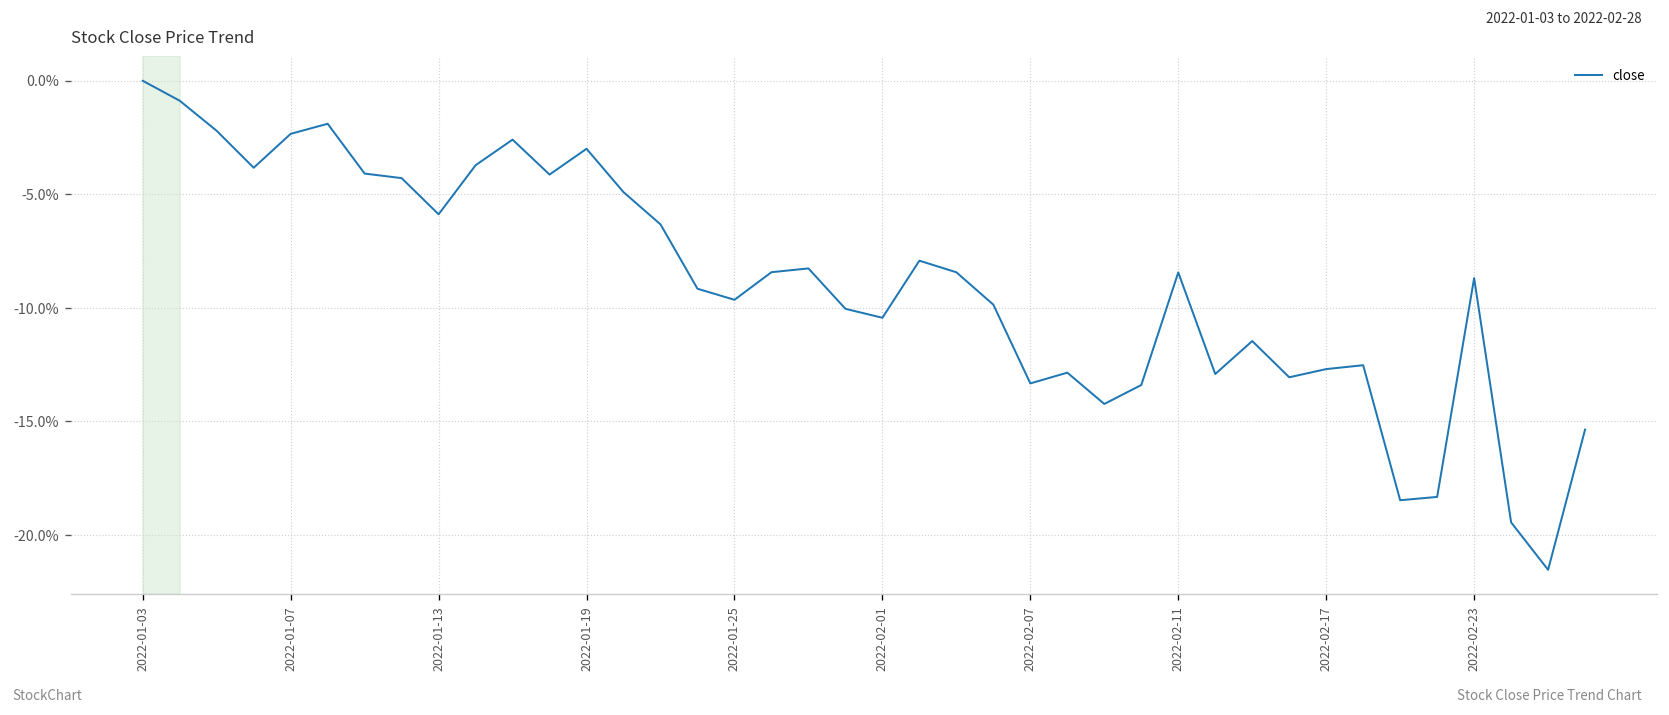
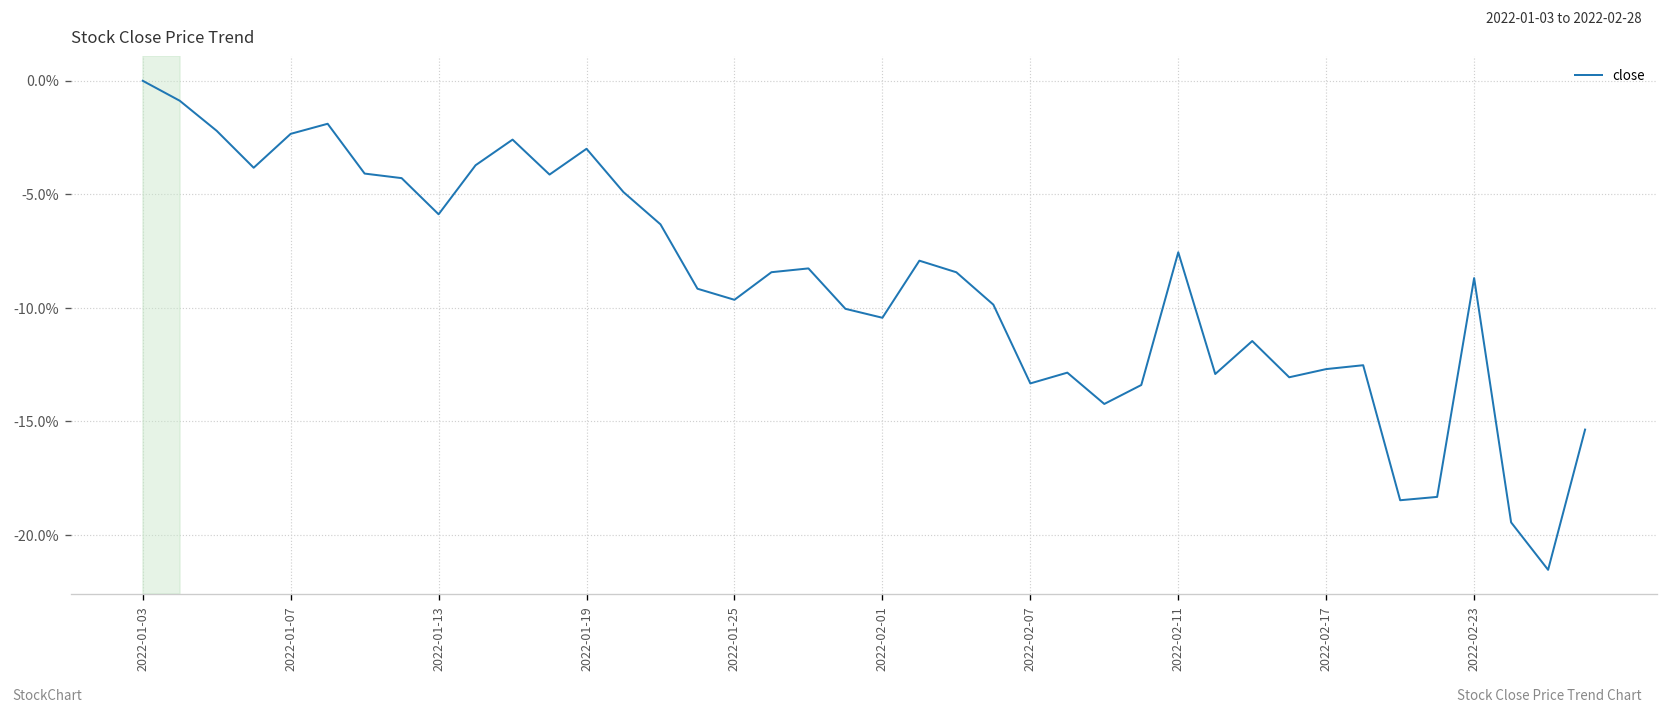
2022-02-11: -8.4% -> -7.6%
